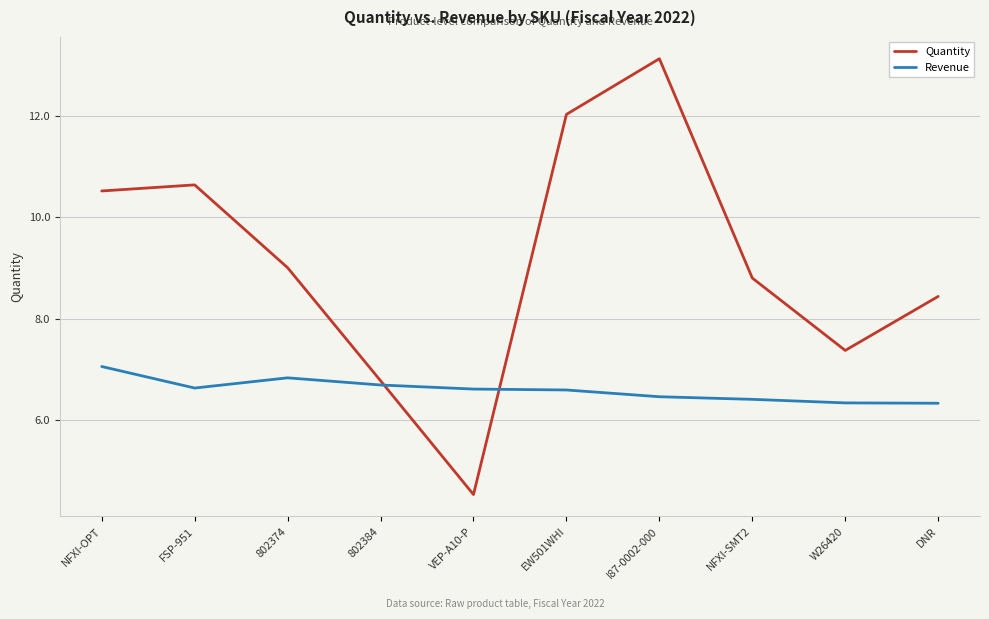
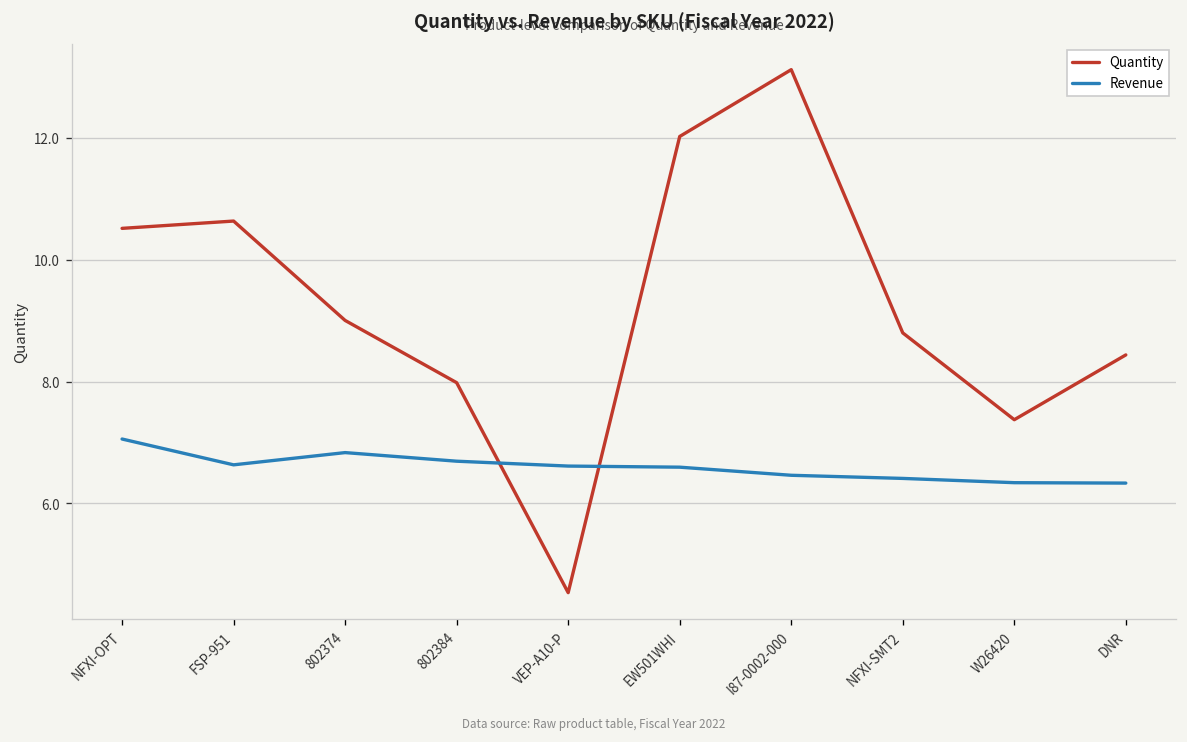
Quantity, 802384: 6.8 -> 8.0
